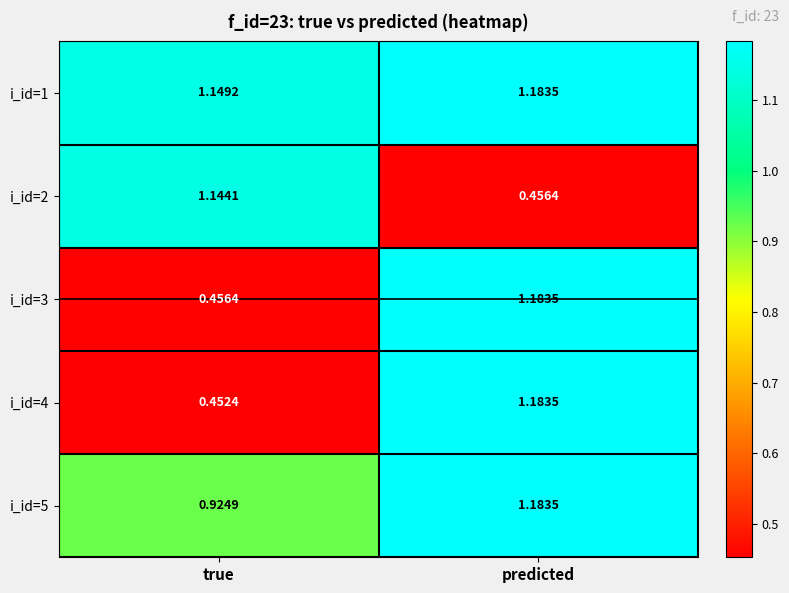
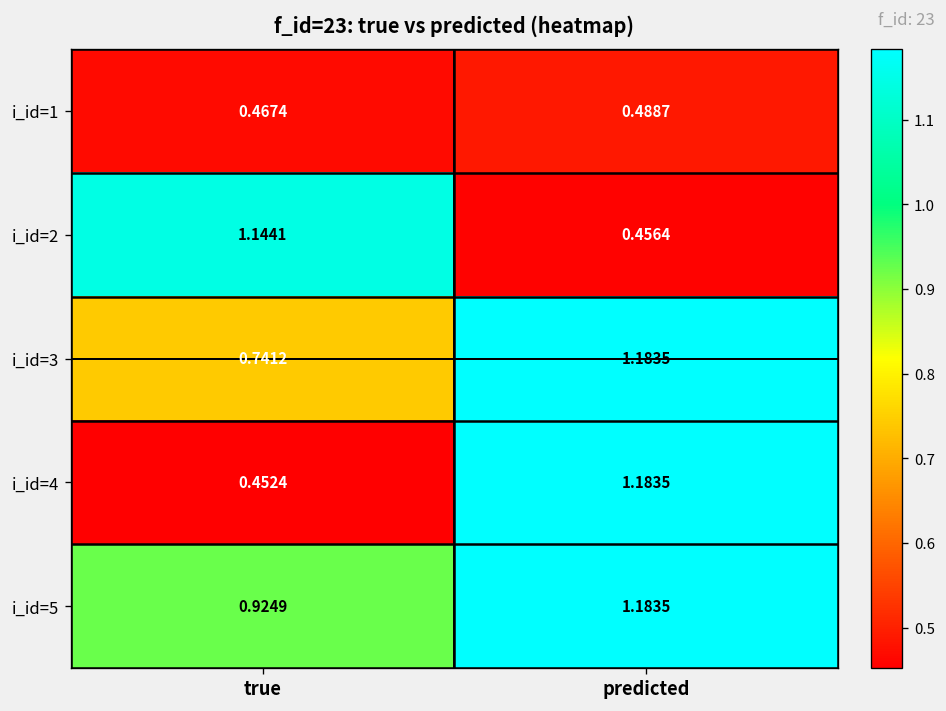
i_id=1, true: 1.1492 -> 0.4674
i_id=1, predicted: 1.1835 -> 0.4887
i_id=3, true: 0.4564 -> 0.7412
